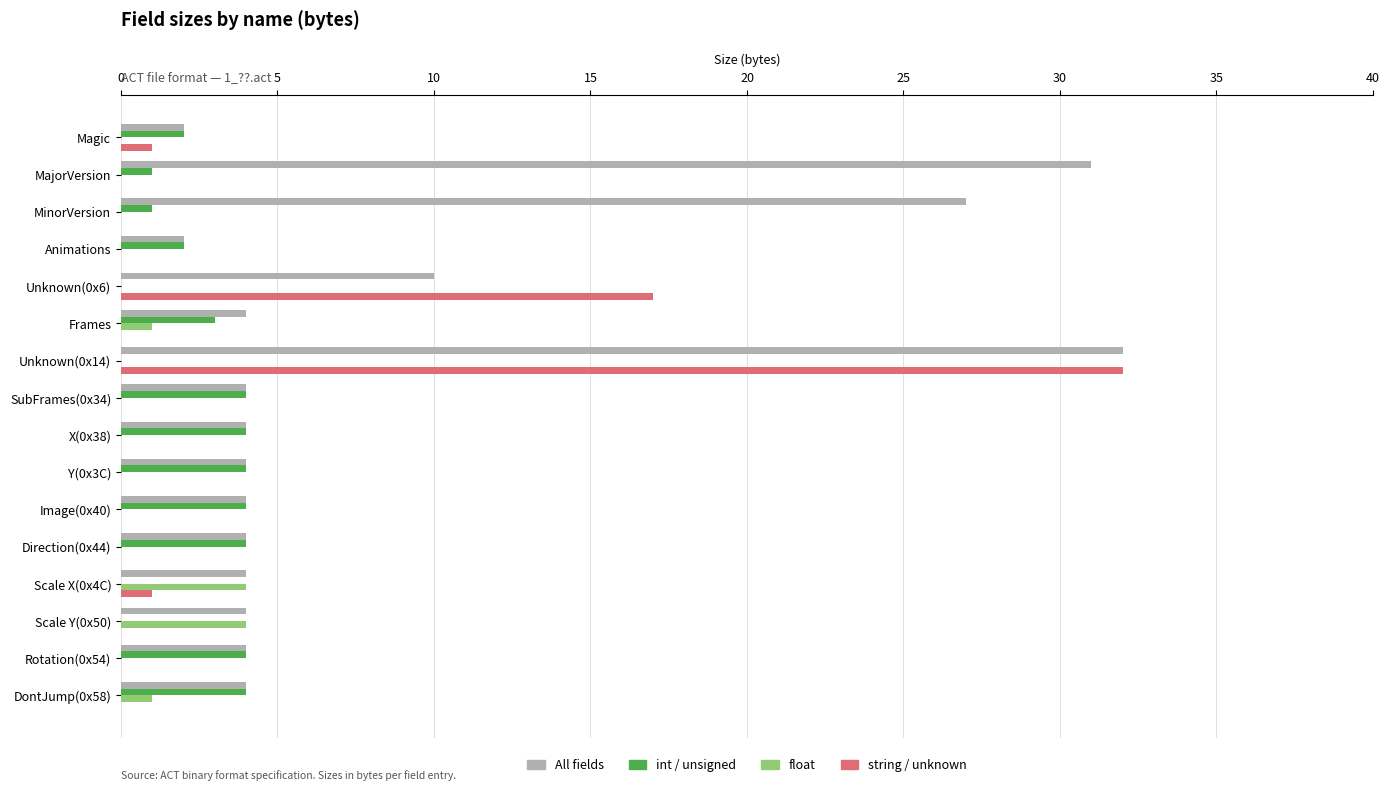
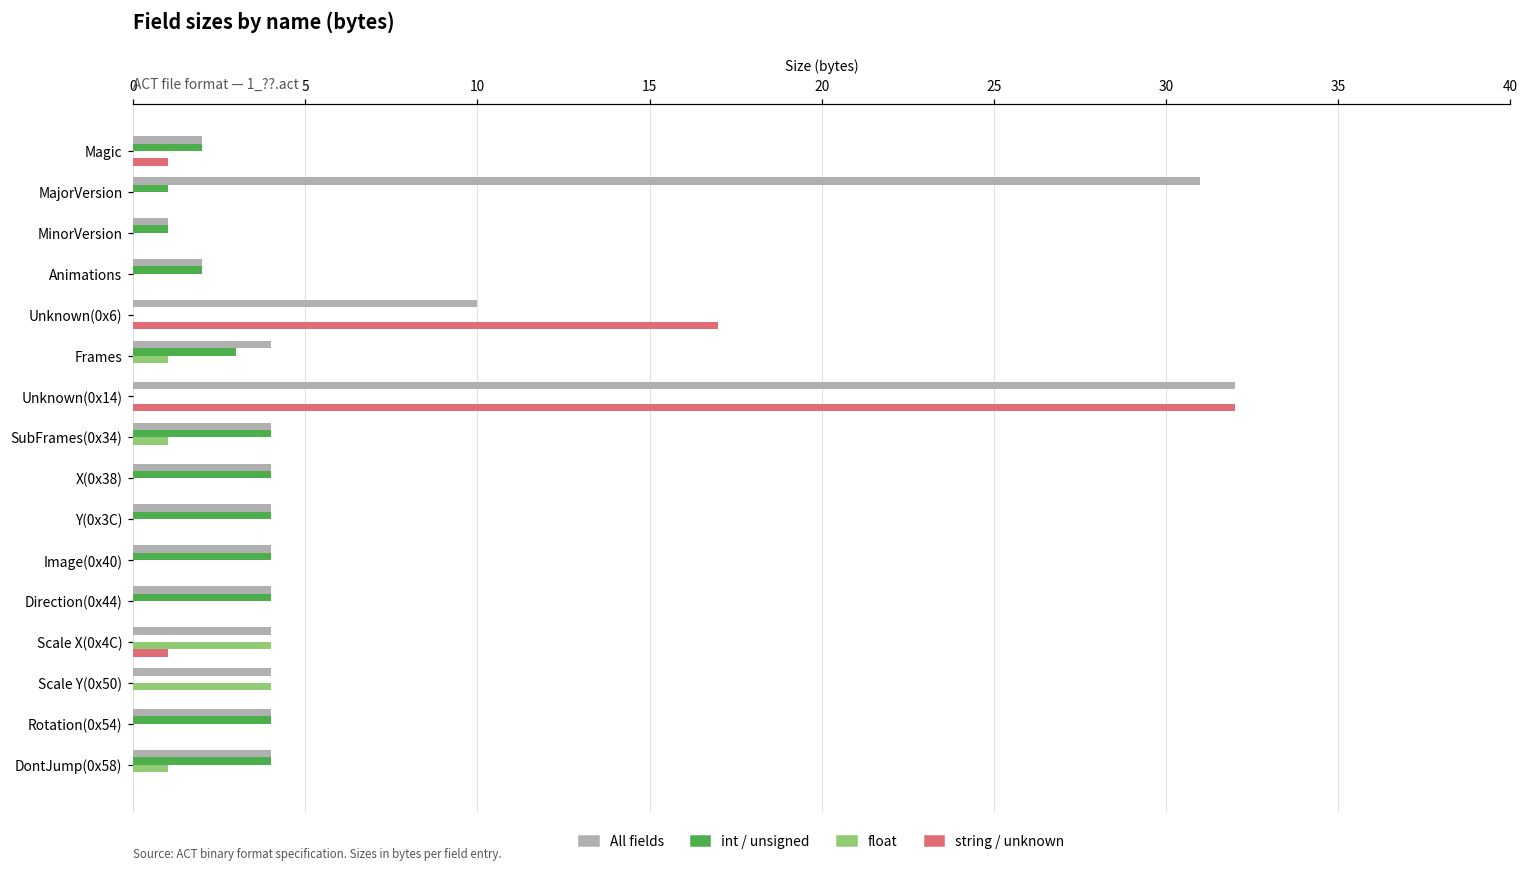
All fields, MinorVersion: 27 -> 1
float, SubFrames(0x34): 0 -> 1
